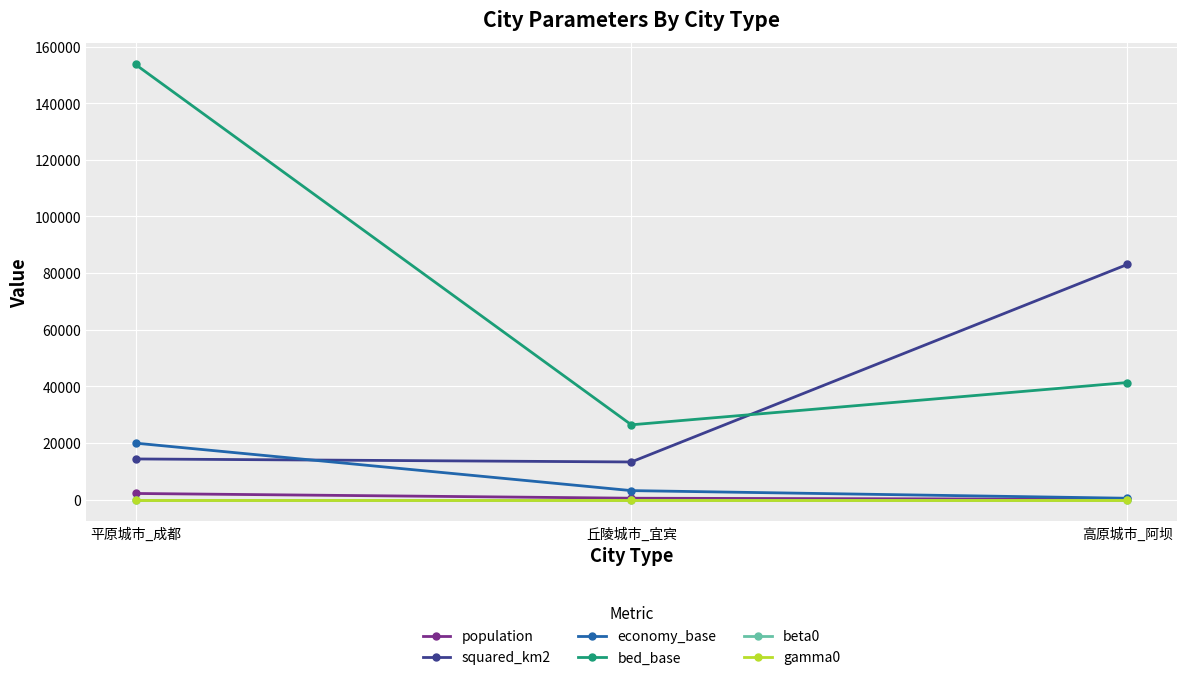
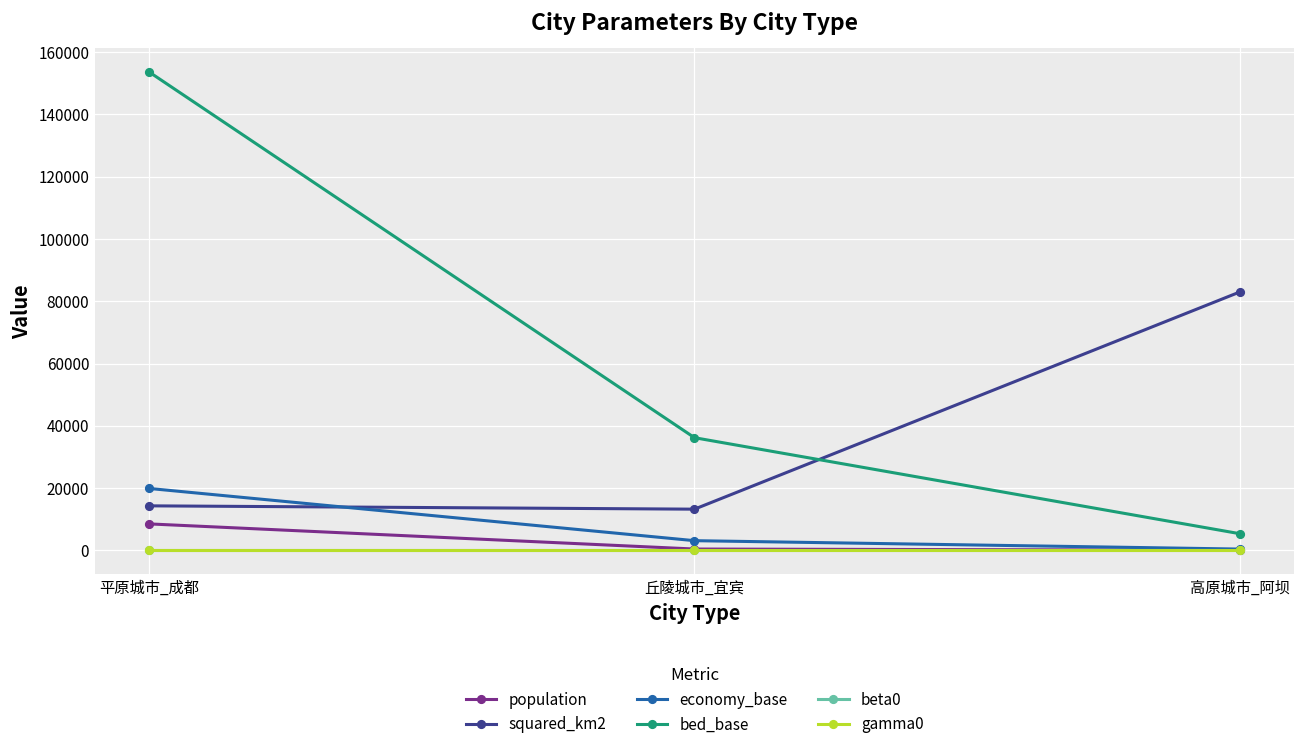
population, 平原城市_成都: 2000 -> 9000
bed_base, 丘陵城市_宜宾: 26000 -> 36000
bed_base, 高原城市_阿坝: 41000 -> 5000
